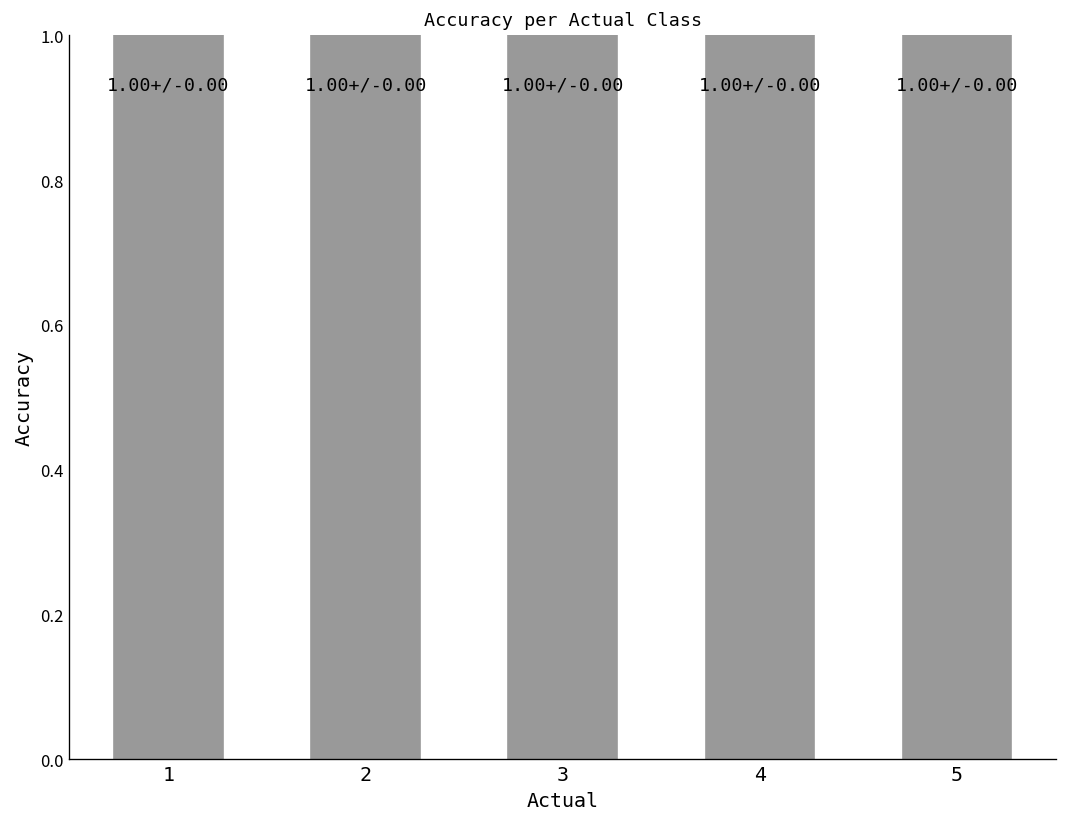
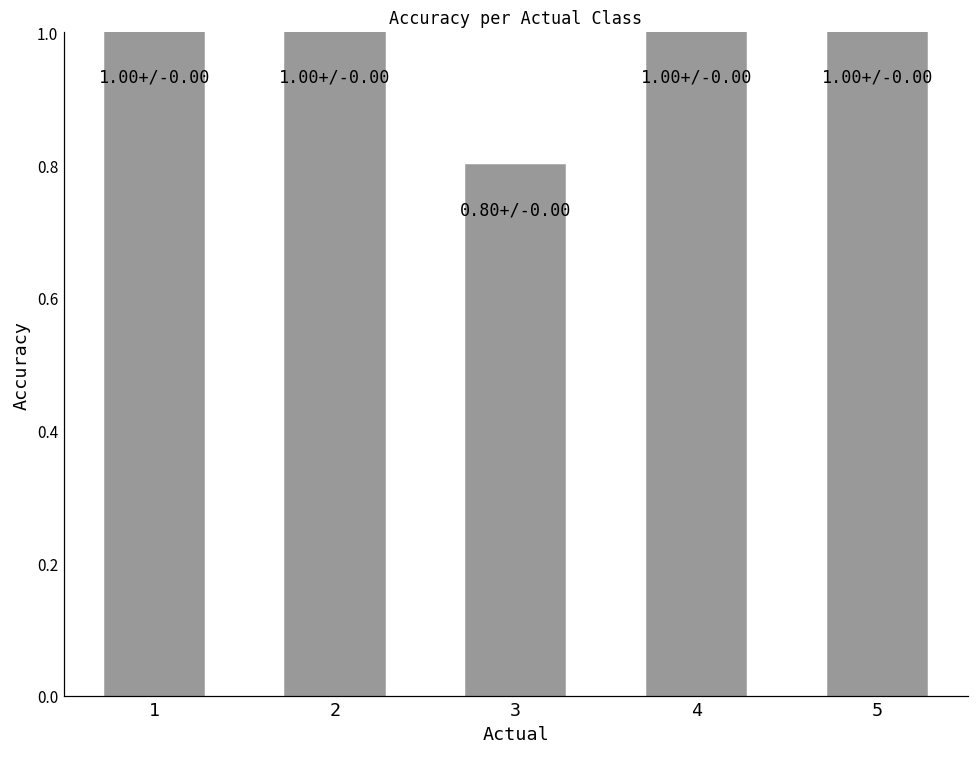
3: 1.00+/ -> 0.80+/
